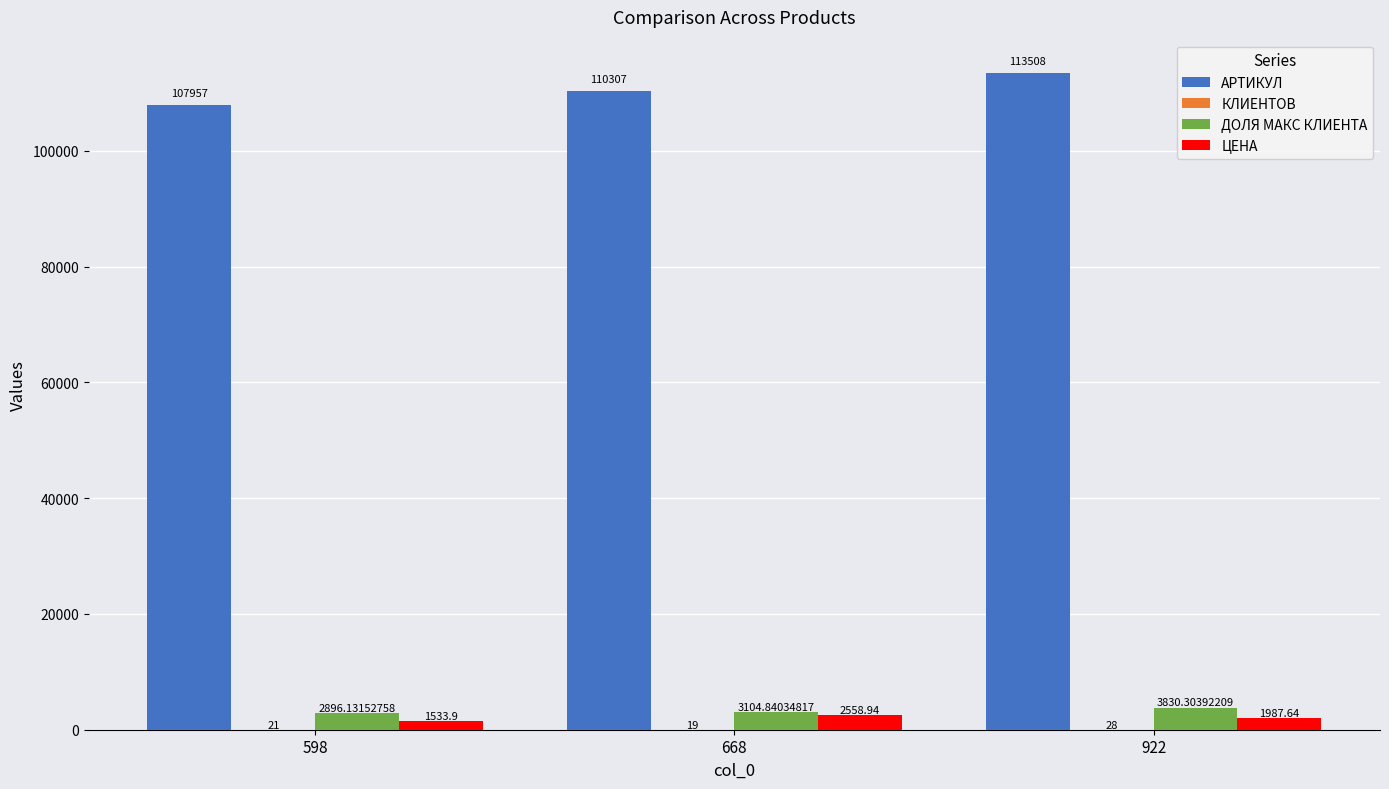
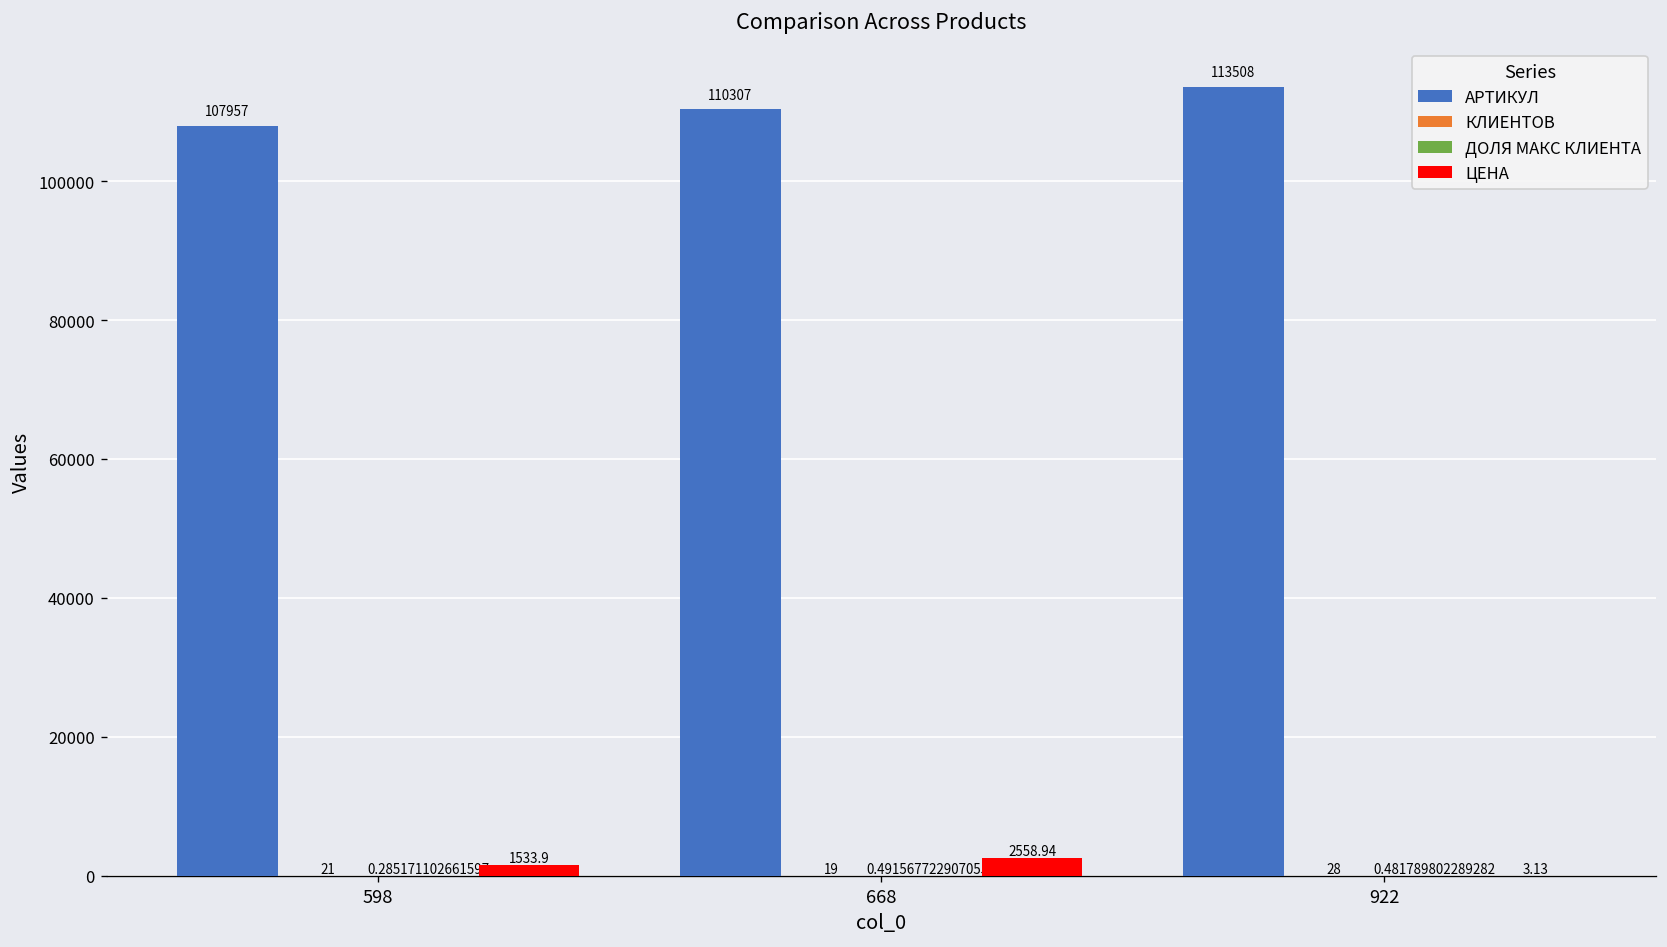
ДОЛЯ МАКС КЛИЕНТА, 598: 2896.13152758 -> 0.285171102661597
ДОЛЯ МАКС КЛИЕНТА, 668: 3104.84034817 -> 0.4915677229070559
ДОЛЯ МАКС КЛИЕНТА, 922: 3830.30392209 -> 0.481789802289282
ЦЕНА, 922: 1987.64 -> 3.13
